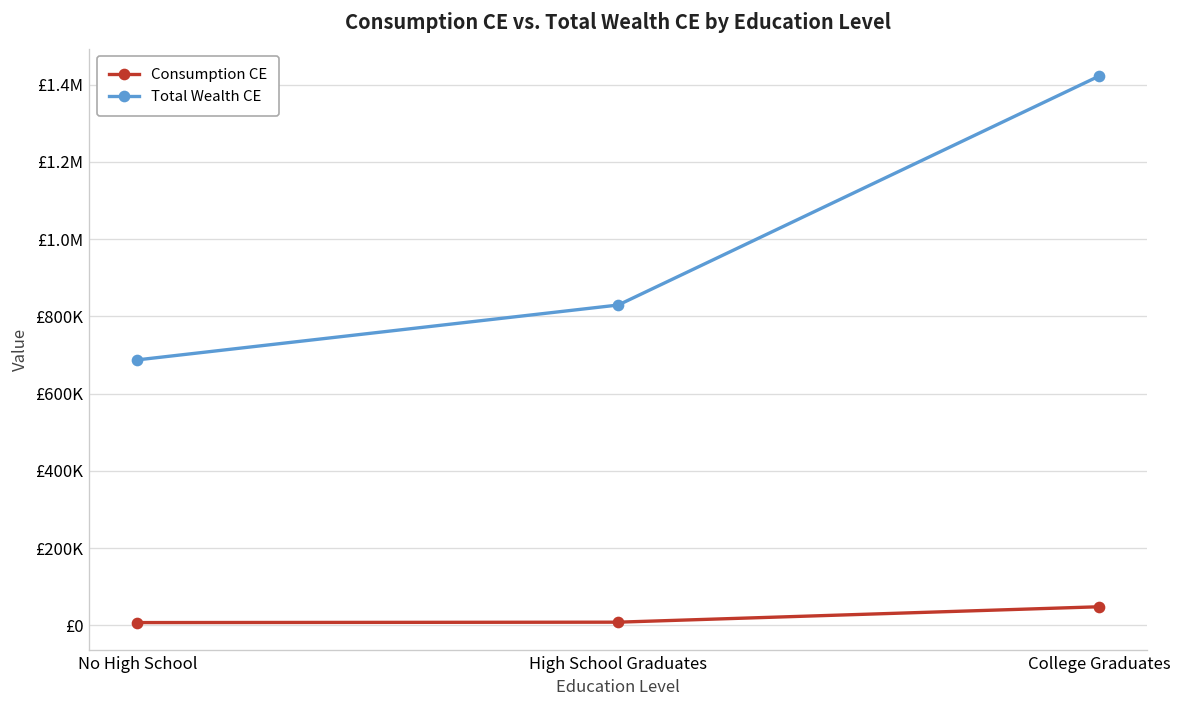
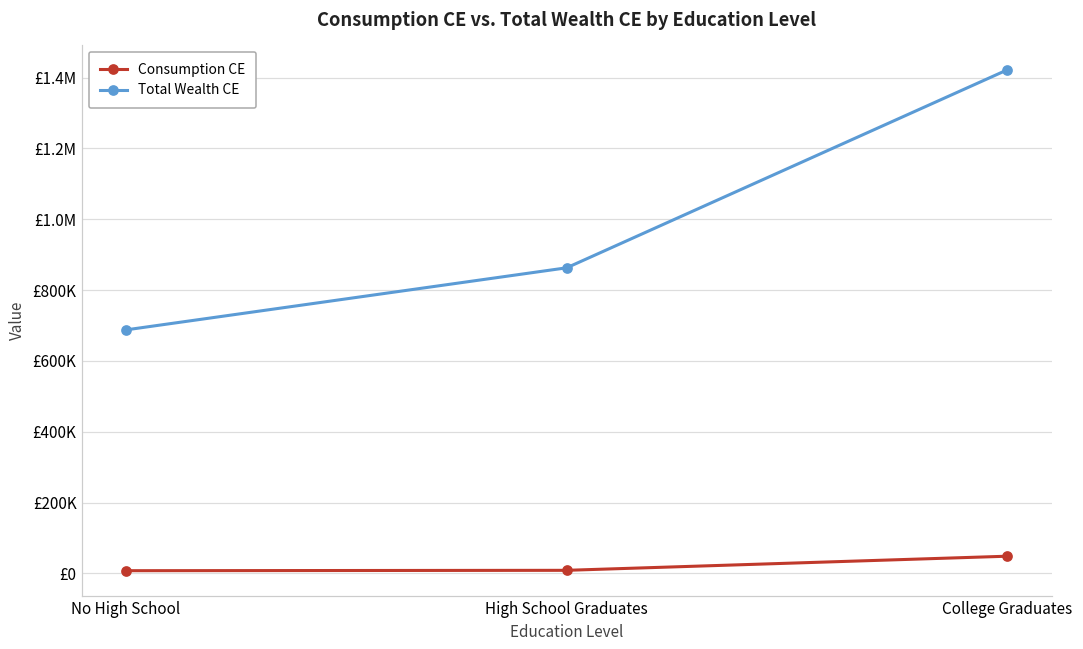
Total Wealth CE, High School Graduates: £830000 -> £860000
